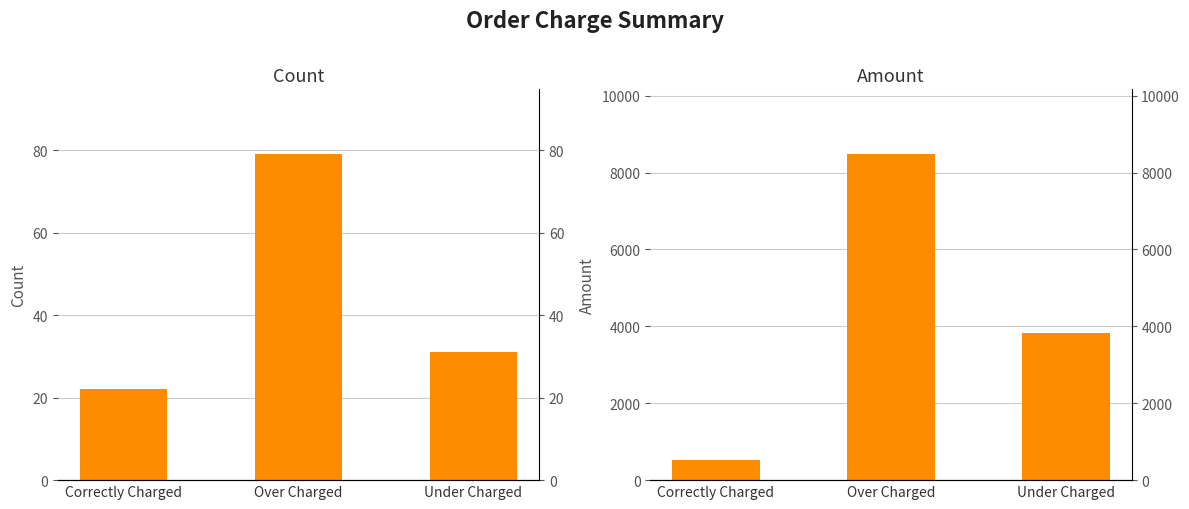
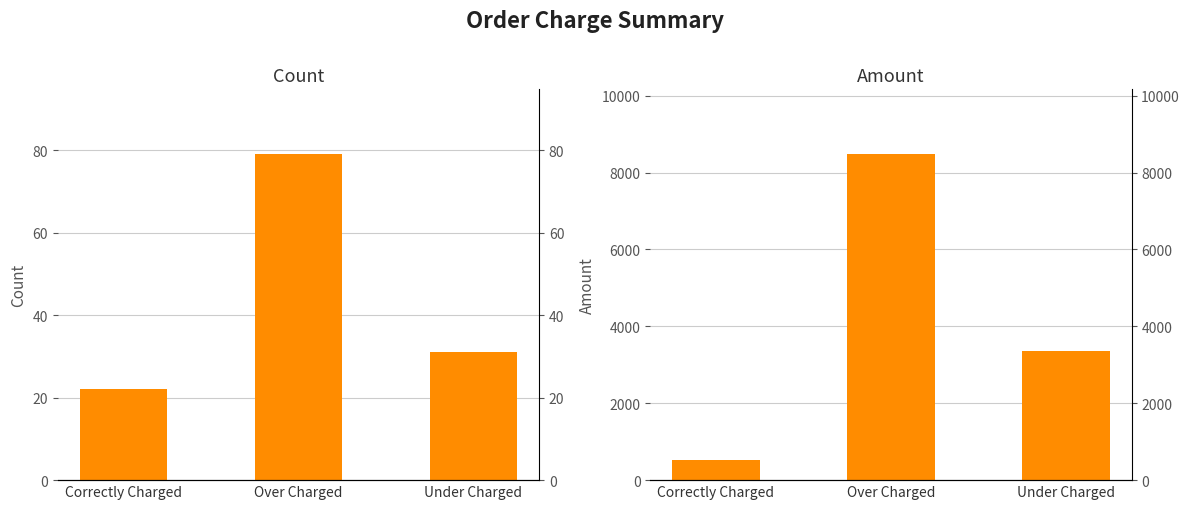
Amount, Under Charged: 3800 -> 3400
